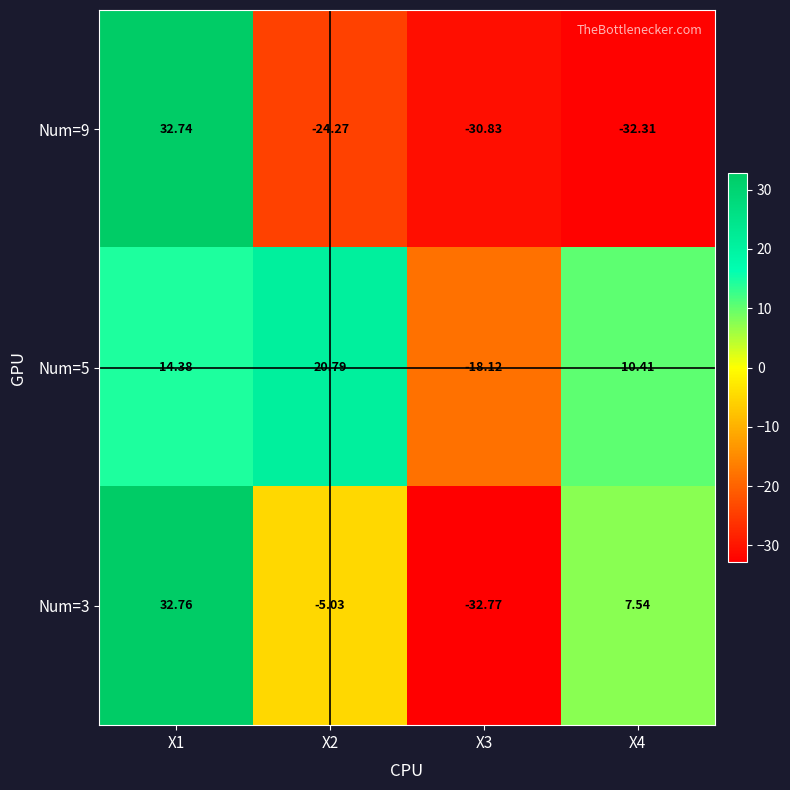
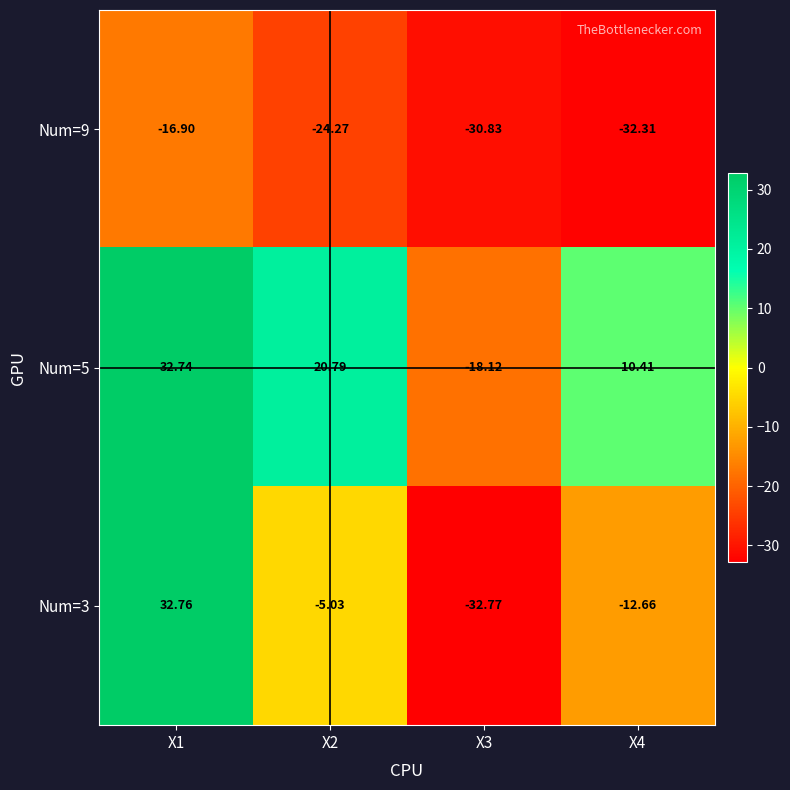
Num=9, X1: 32.74 -> -16.90
Num=5, X1: 14.38 -> 32.74
Num=3, X4: 7.54 -> -12.66
